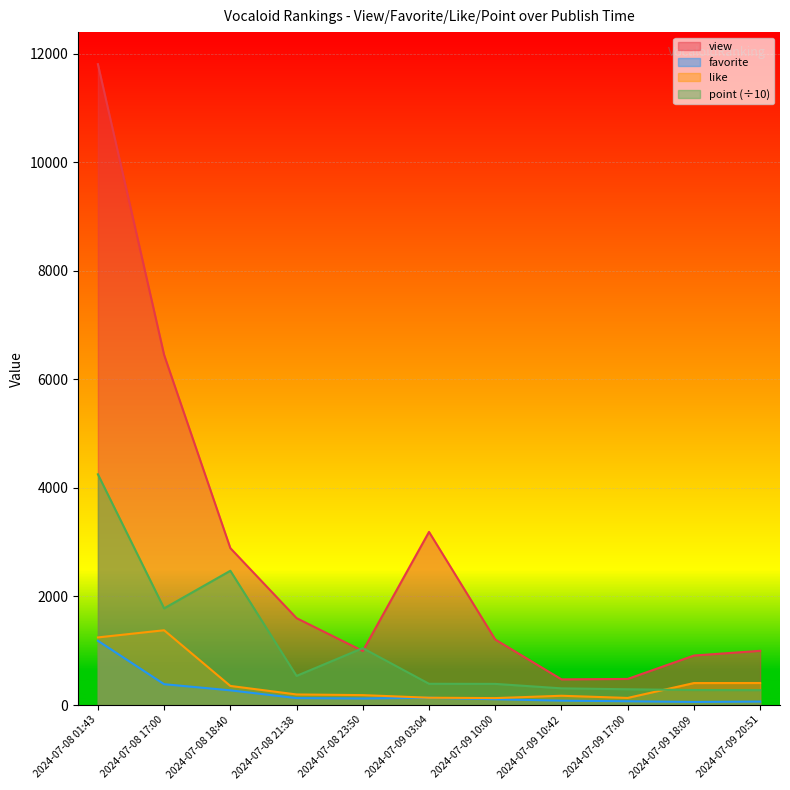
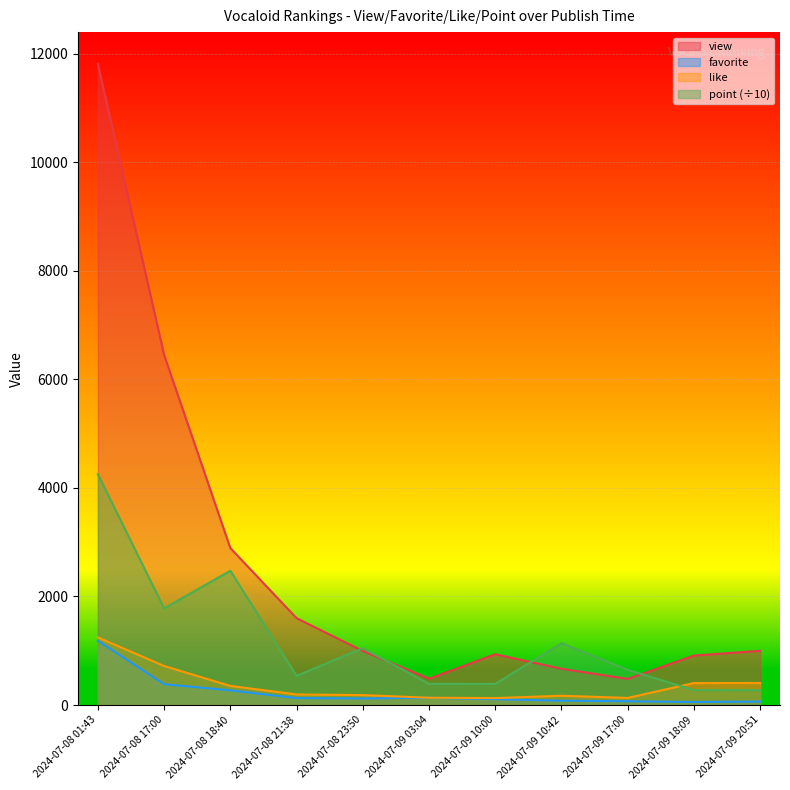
like, 2024-07-08 17:00: 1400 -> 700
view, 2024-07-09 03:04: 3200 -> 500
view, 2024-07-09 10:00: 1200 -> 900
view, 2024-07-09 10:42: 500 -> 700
point (÷10), 2024-07-09 10:42: 300 -> 1100
point (÷10), 2024-07-09 17:00: 300 -> 600
